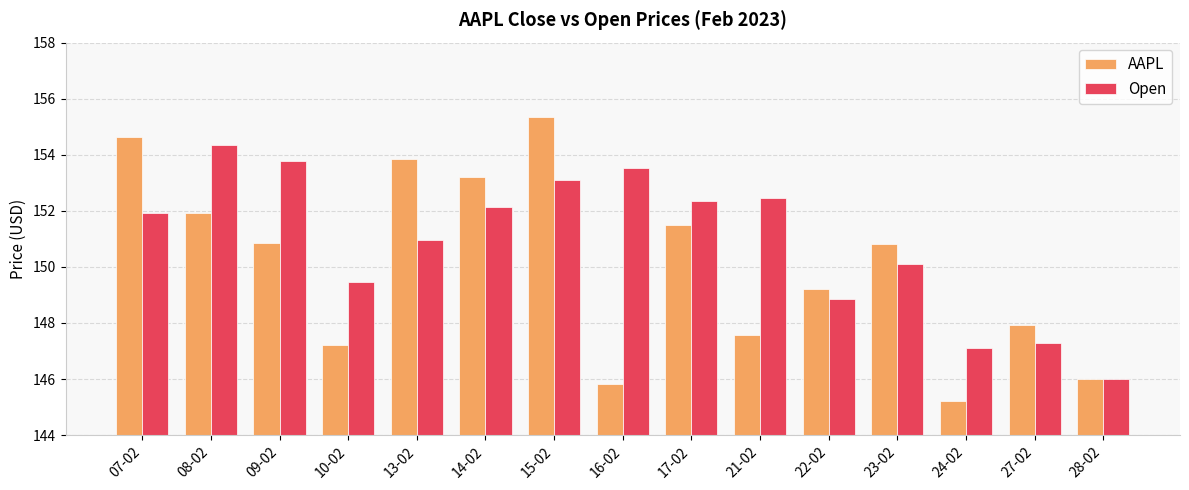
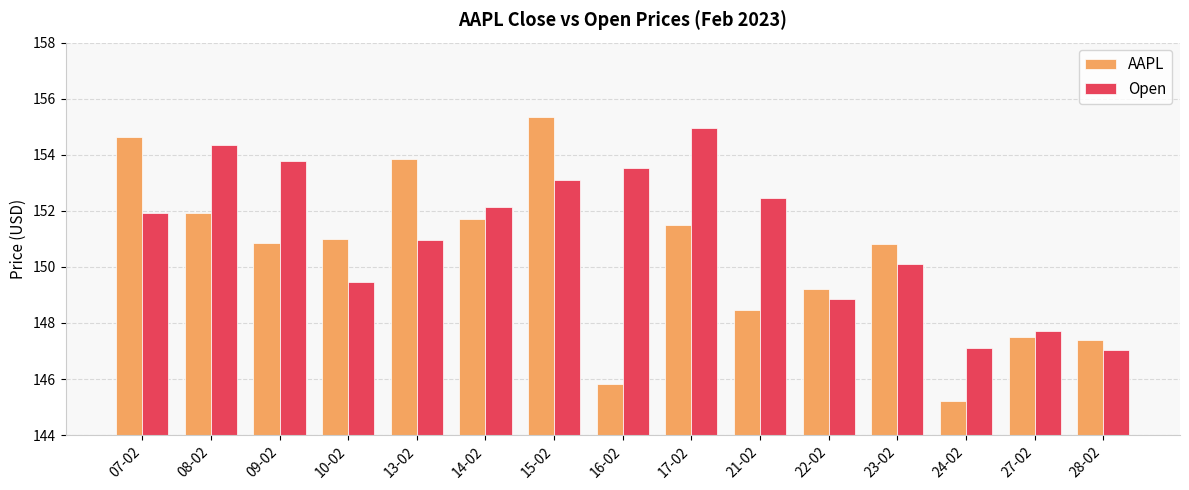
AAPL, 10-02: 147.2 -> 151.0
AAPL, 14-02: 153.2 -> 151.7
Open, 17-02: 152.4 -> 154.9
AAPL, 21-02: 147.6 -> 148.5
AAPL, 27-02: 147.9 -> 147.5
Open, 27-02: 147.3 -> 147.7
AAPL, 28-02: 146.0 -> 147.4
Open, 28-02: 146.0 -> 147.1
